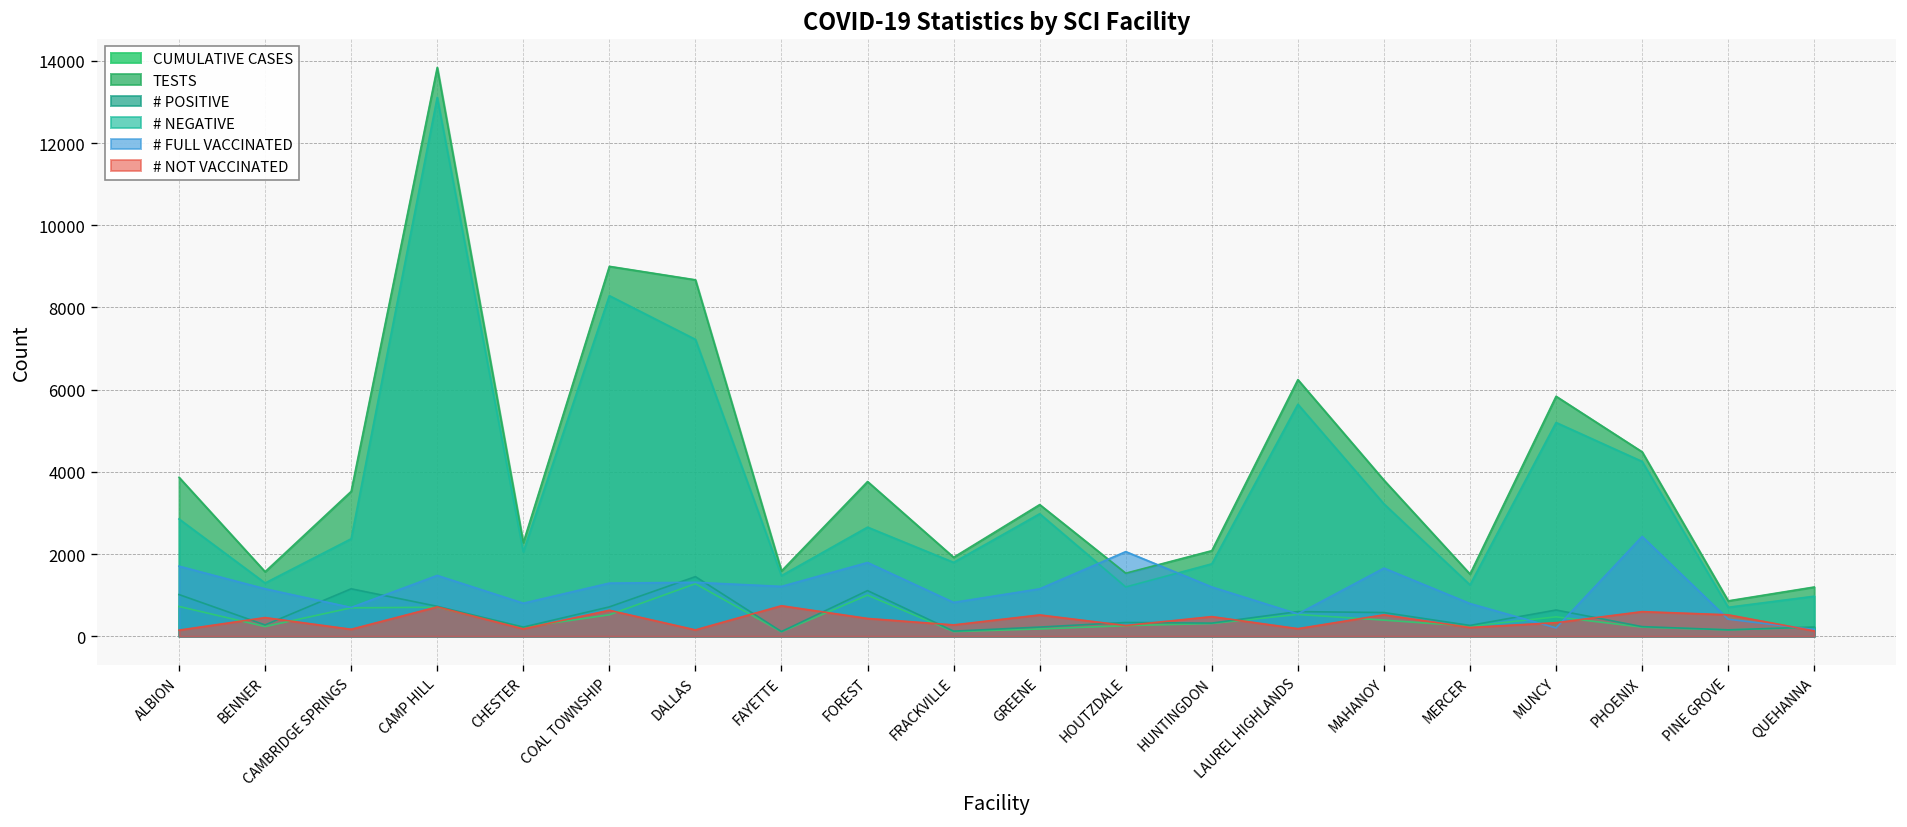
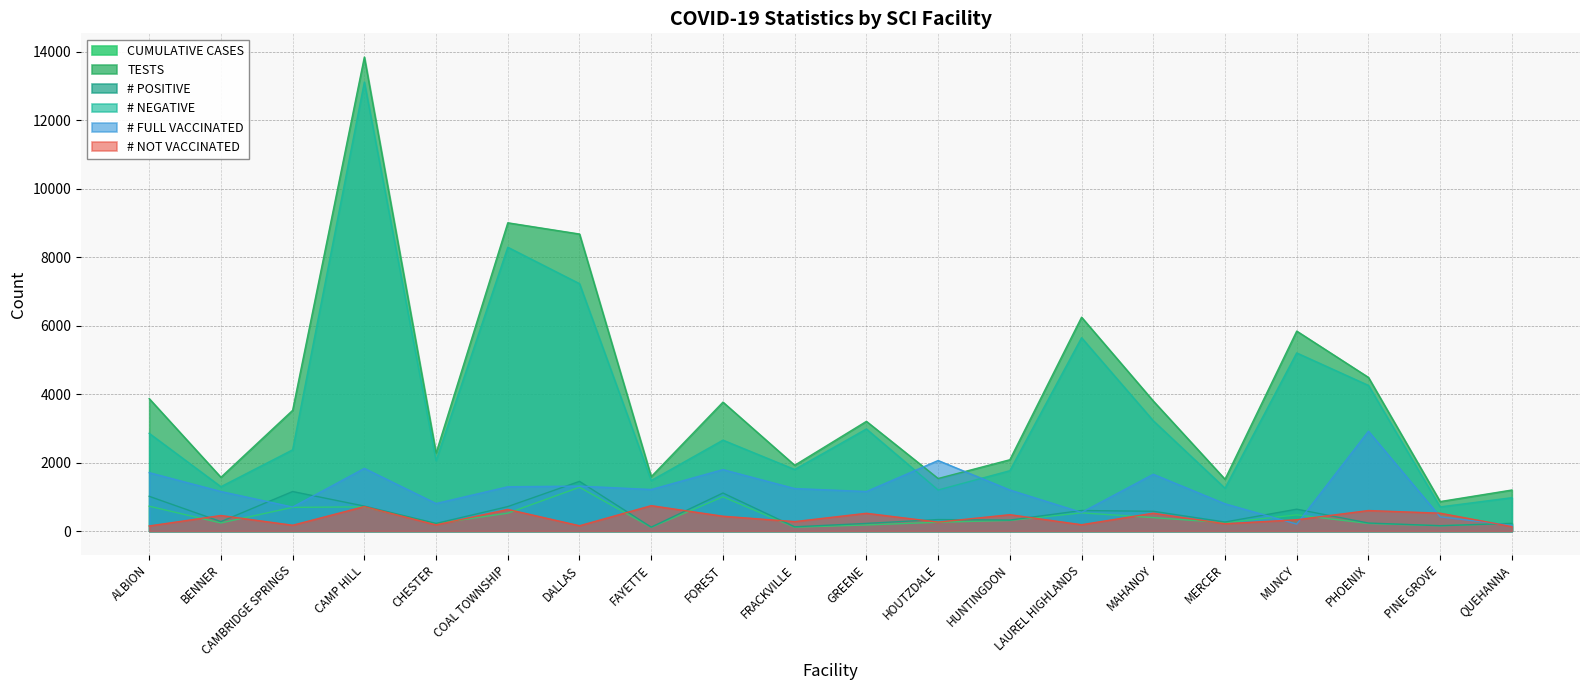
# FULL VACCINATED, CAMP HILL: 1500 -> 1800
# FULL VACCINATED, FRACKVILLE: 800 -> 1200
# FULL VACCINATED, PHOENIX: 2400 -> 2900
